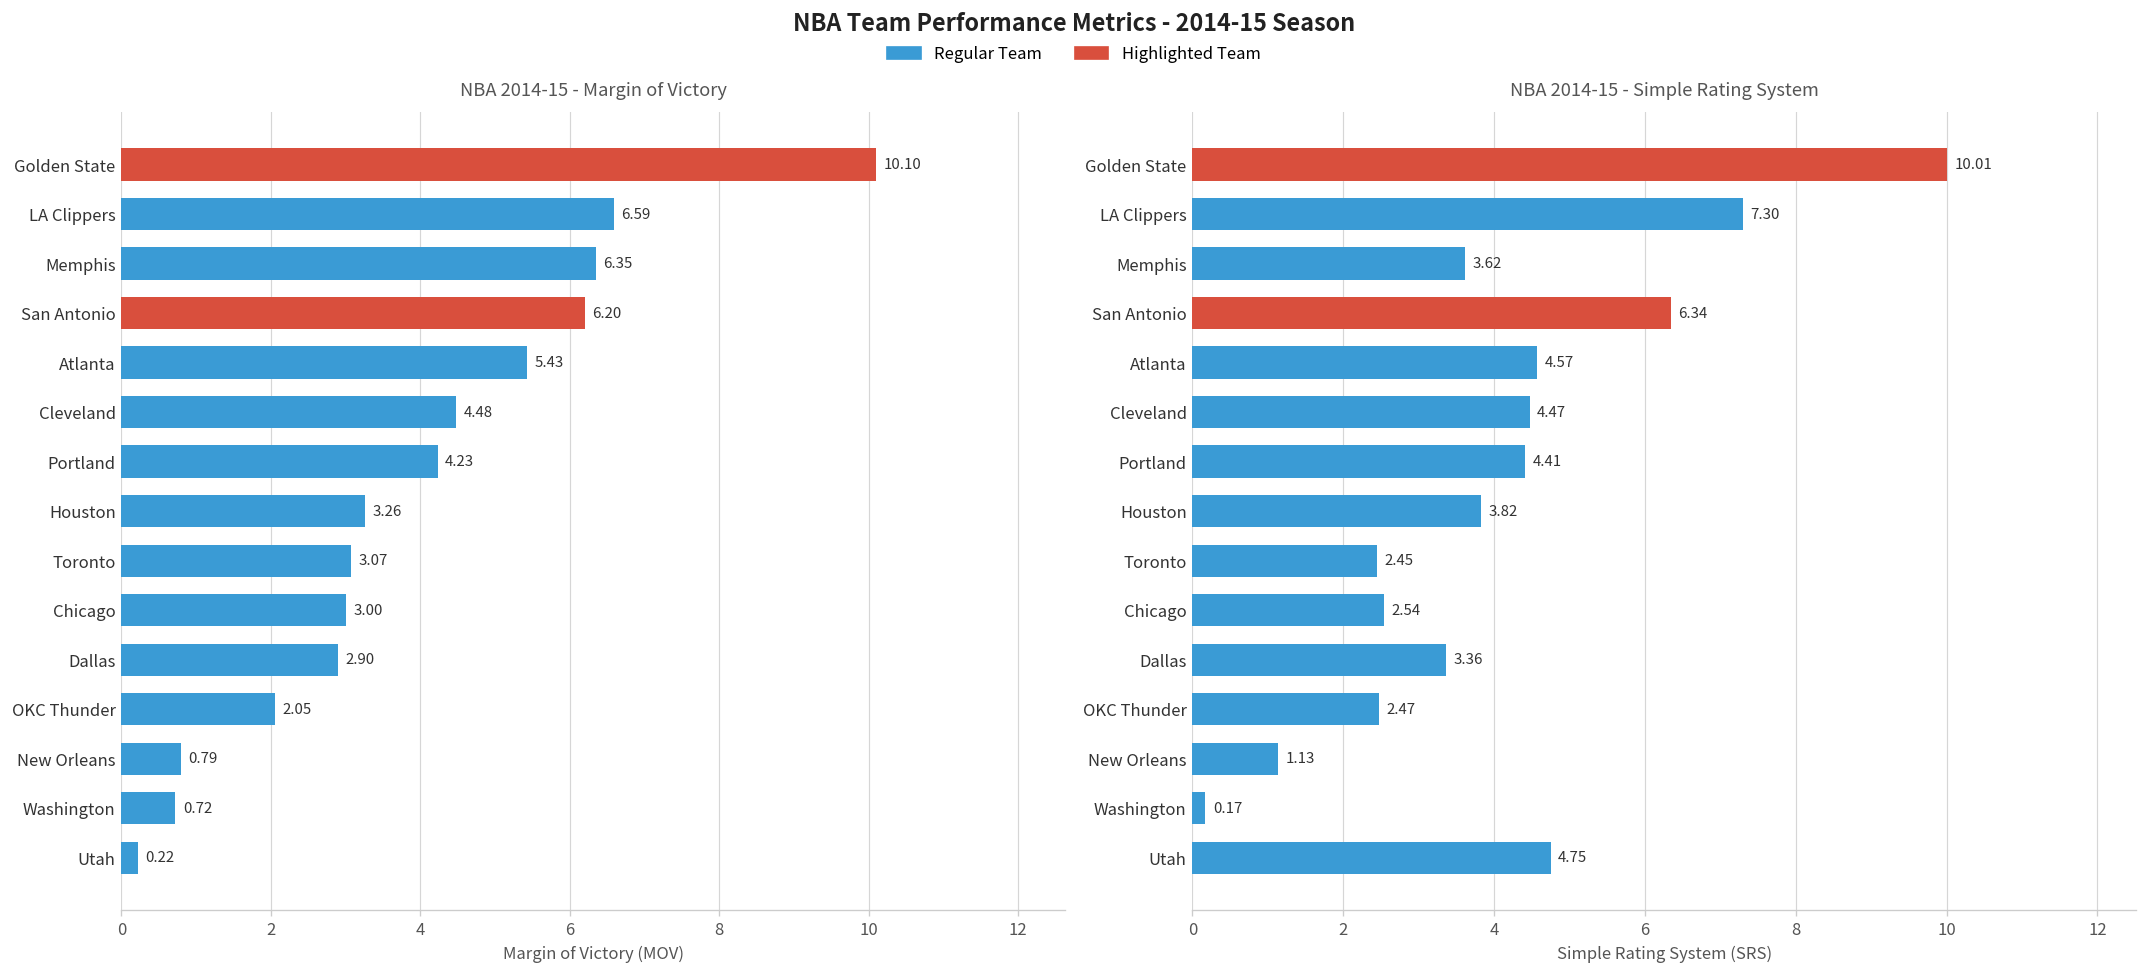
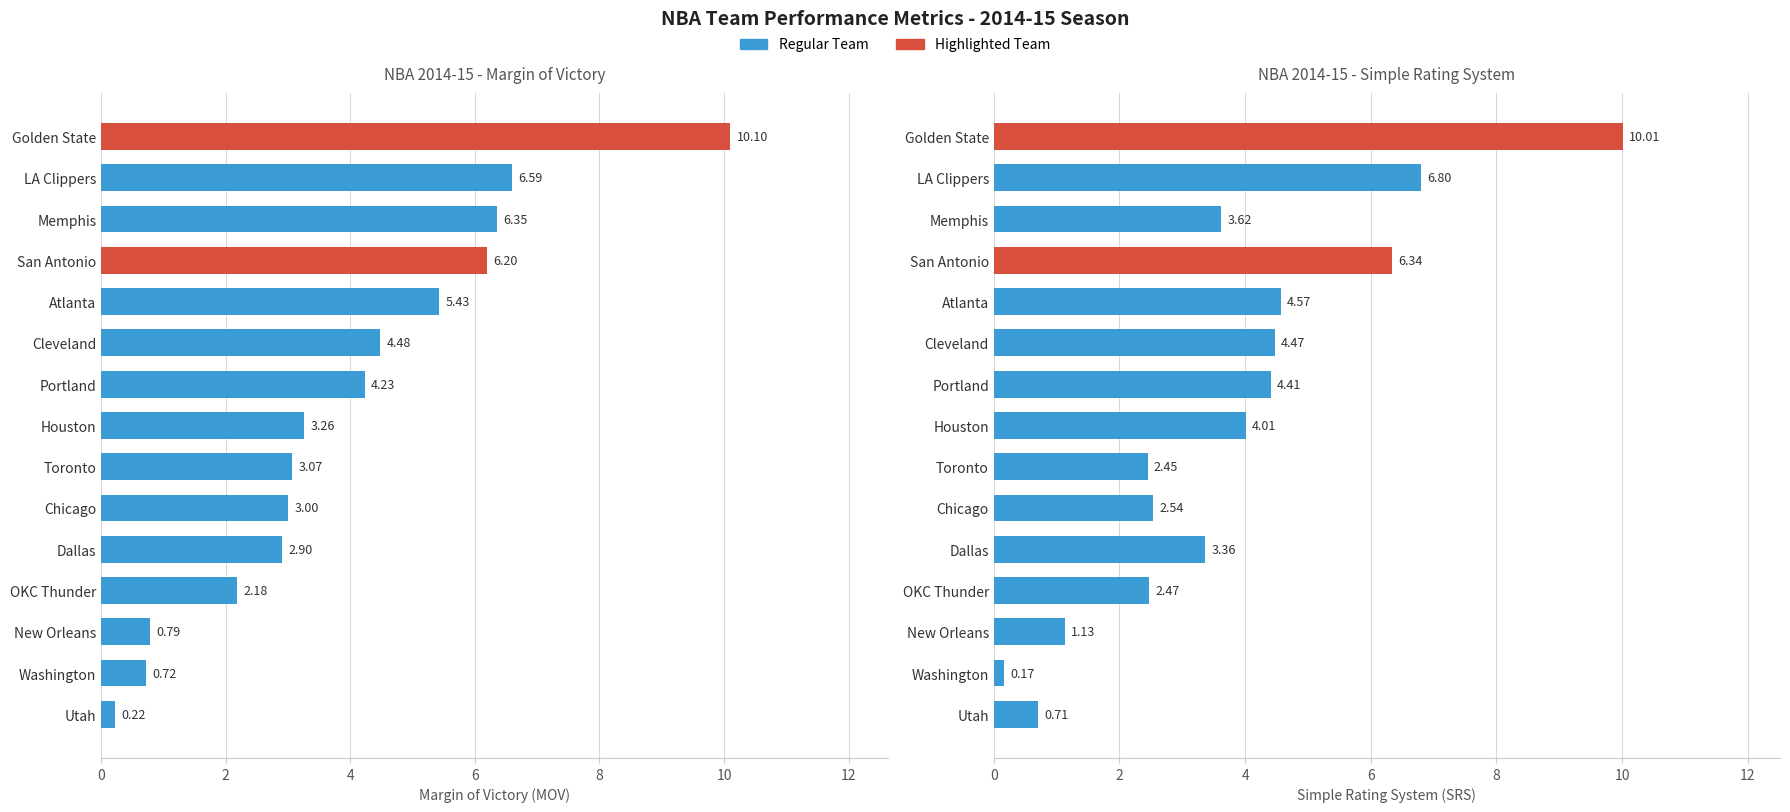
NBA 2014-15 - Margin of Victory, OKC Thunder: 2.05 -> 2.18
NBA 2014-15 - Simple Rating System, LA Clippers: 7.30 -> 6.80
NBA 2014-15 - Simple Rating System, Houston: 3.82 -> 4.01
NBA 2014-15 - Simple Rating System, Utah: 4.75 -> 0.71
